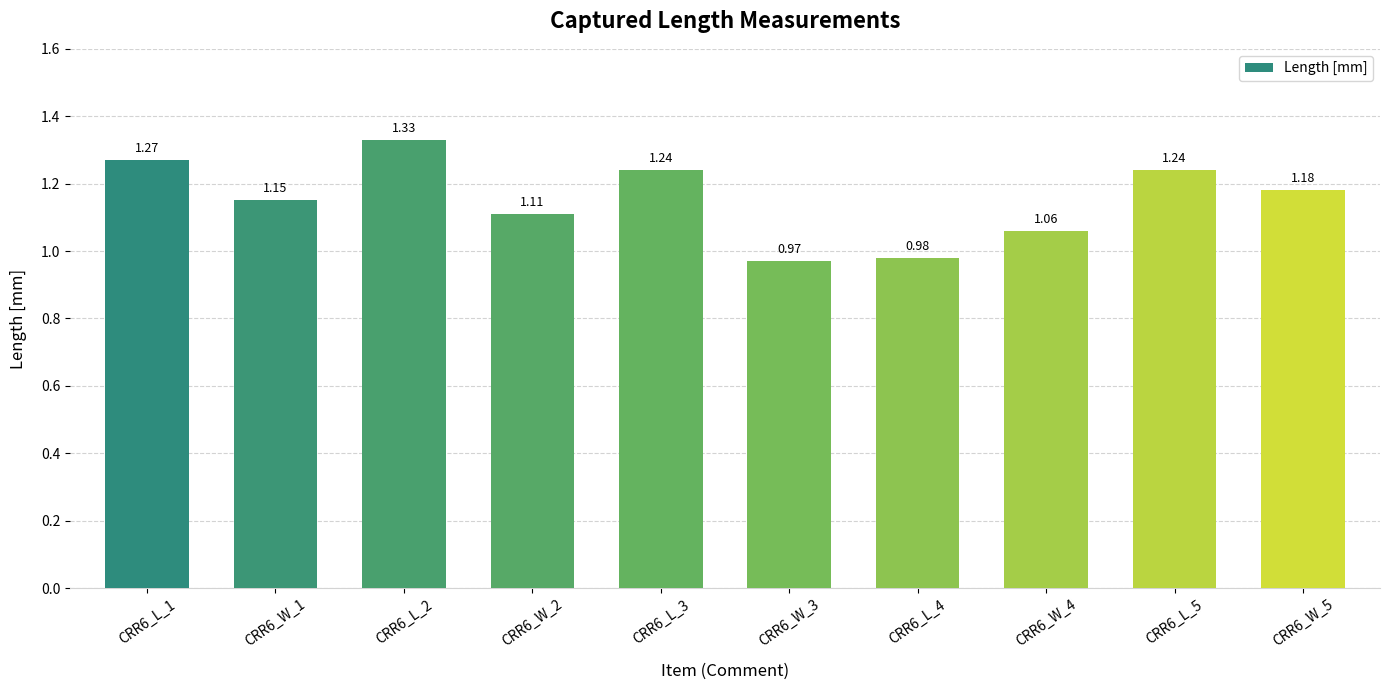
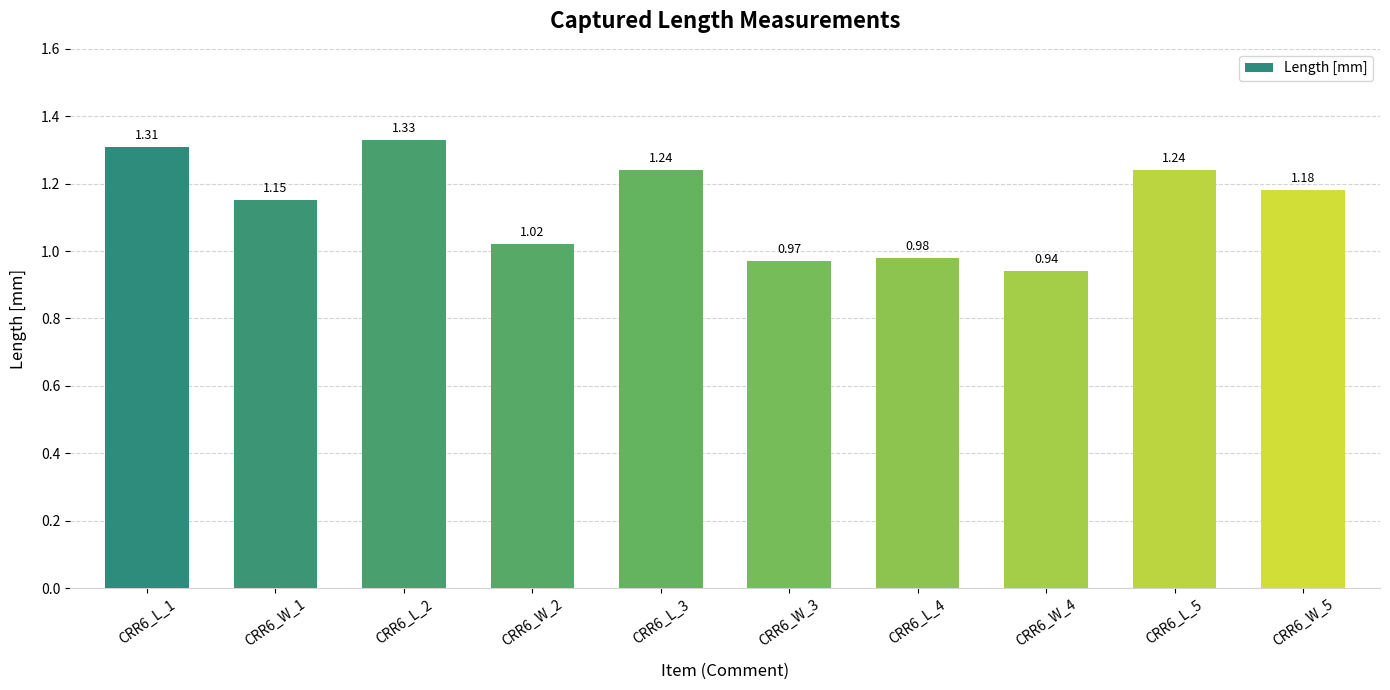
CRR6_L_1: 1.27 -> 1.31
CRR6_W_2: 1.11 -> 1.02
CRR6_W_4: 1.06 -> 0.94
